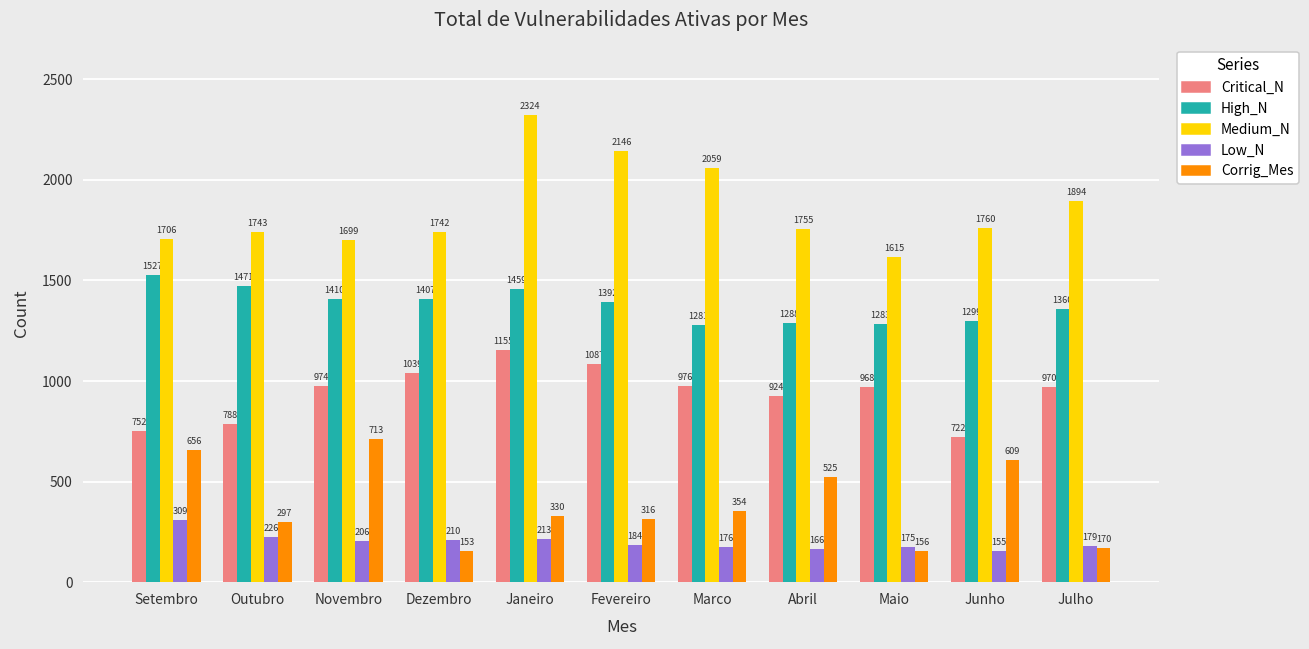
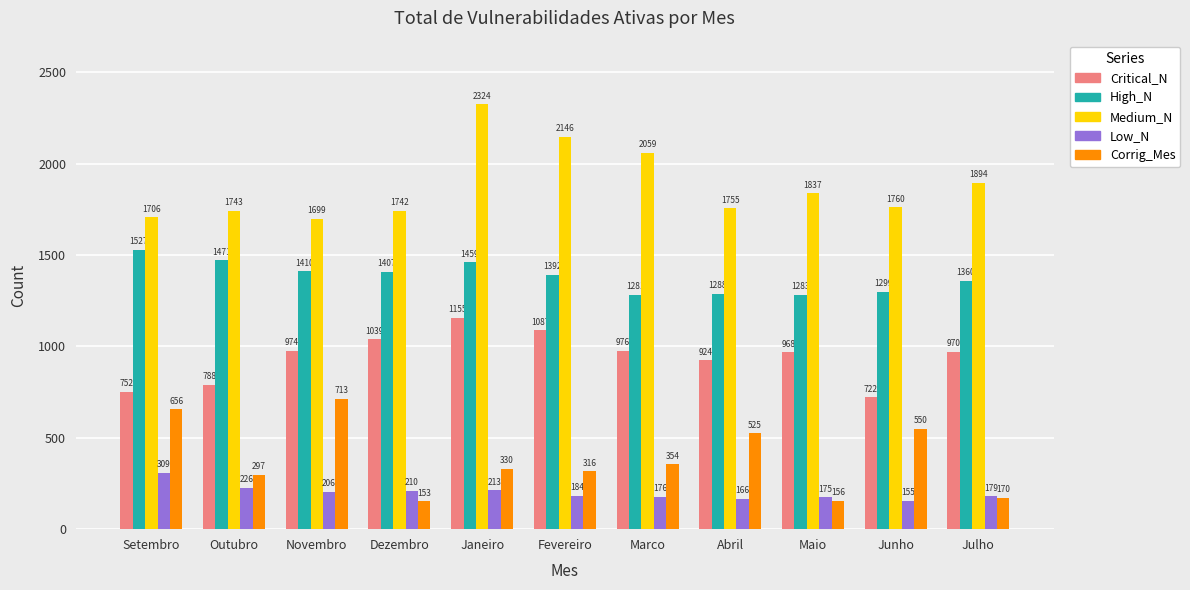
Medium_N, Maio: 1615 -> 1837
Corrig_Mes, Junho: 609 -> 550
